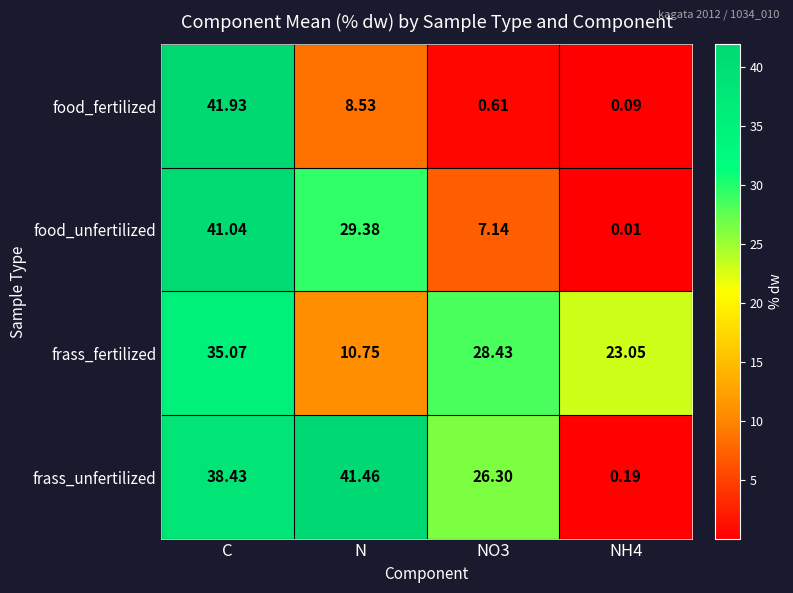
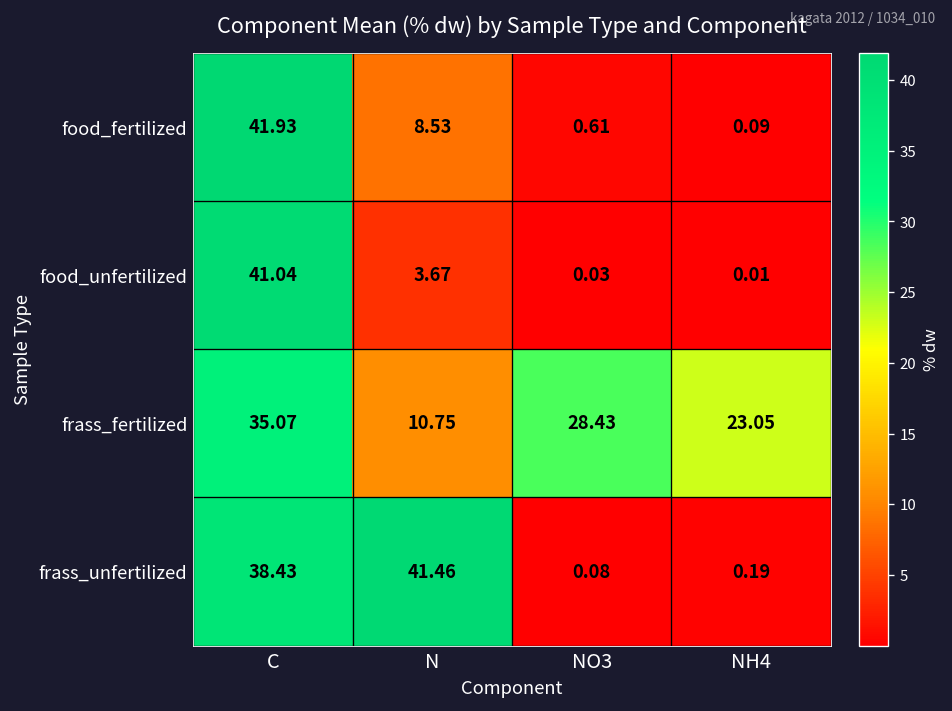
food_unfertilized, N: 29.38 -> 3.67
food_unfertilized, NO3: 7.14 -> 0.03
frass_unfertilized, NO3: 26.30 -> 0.08
